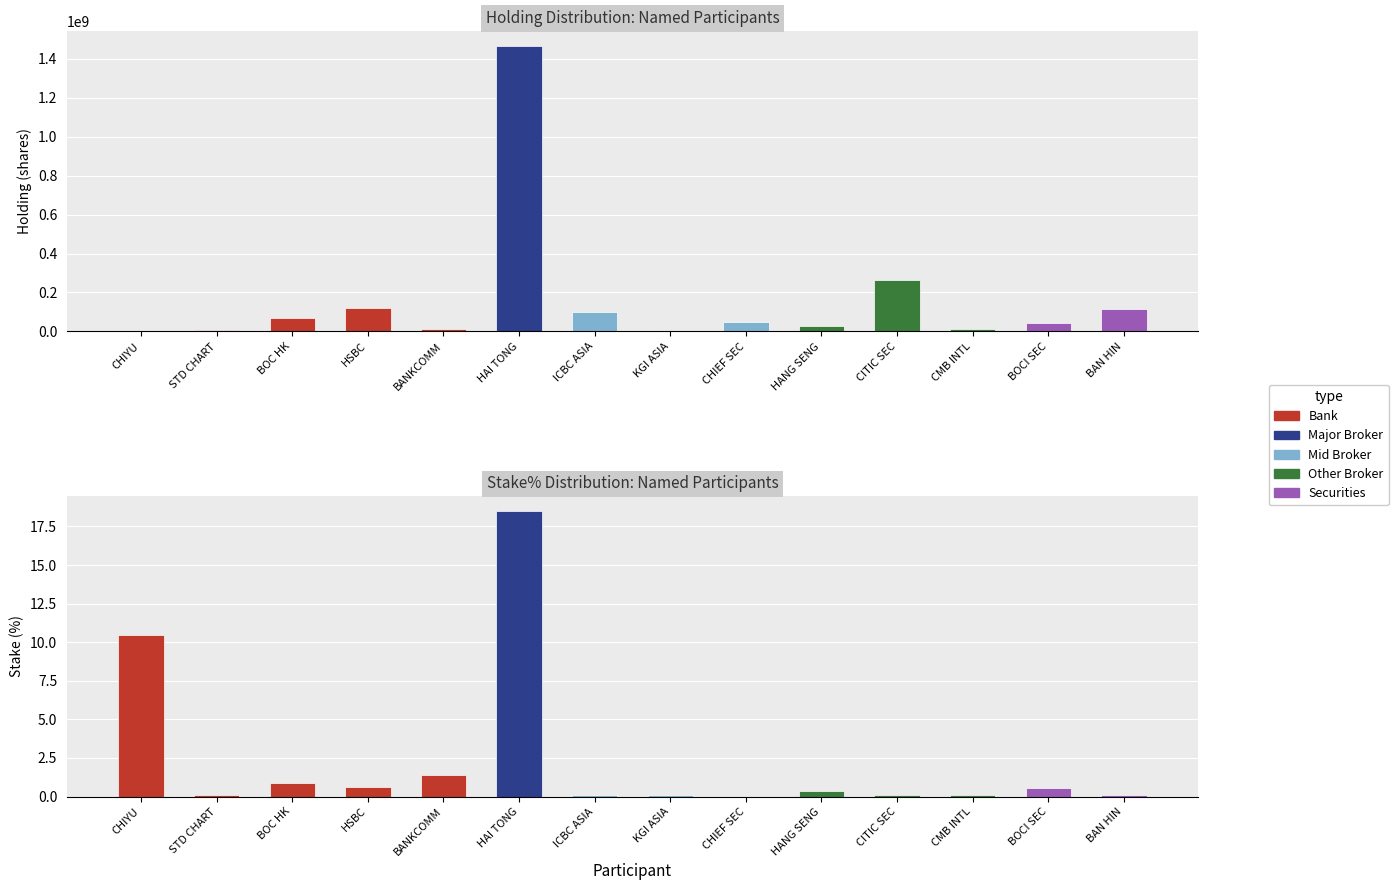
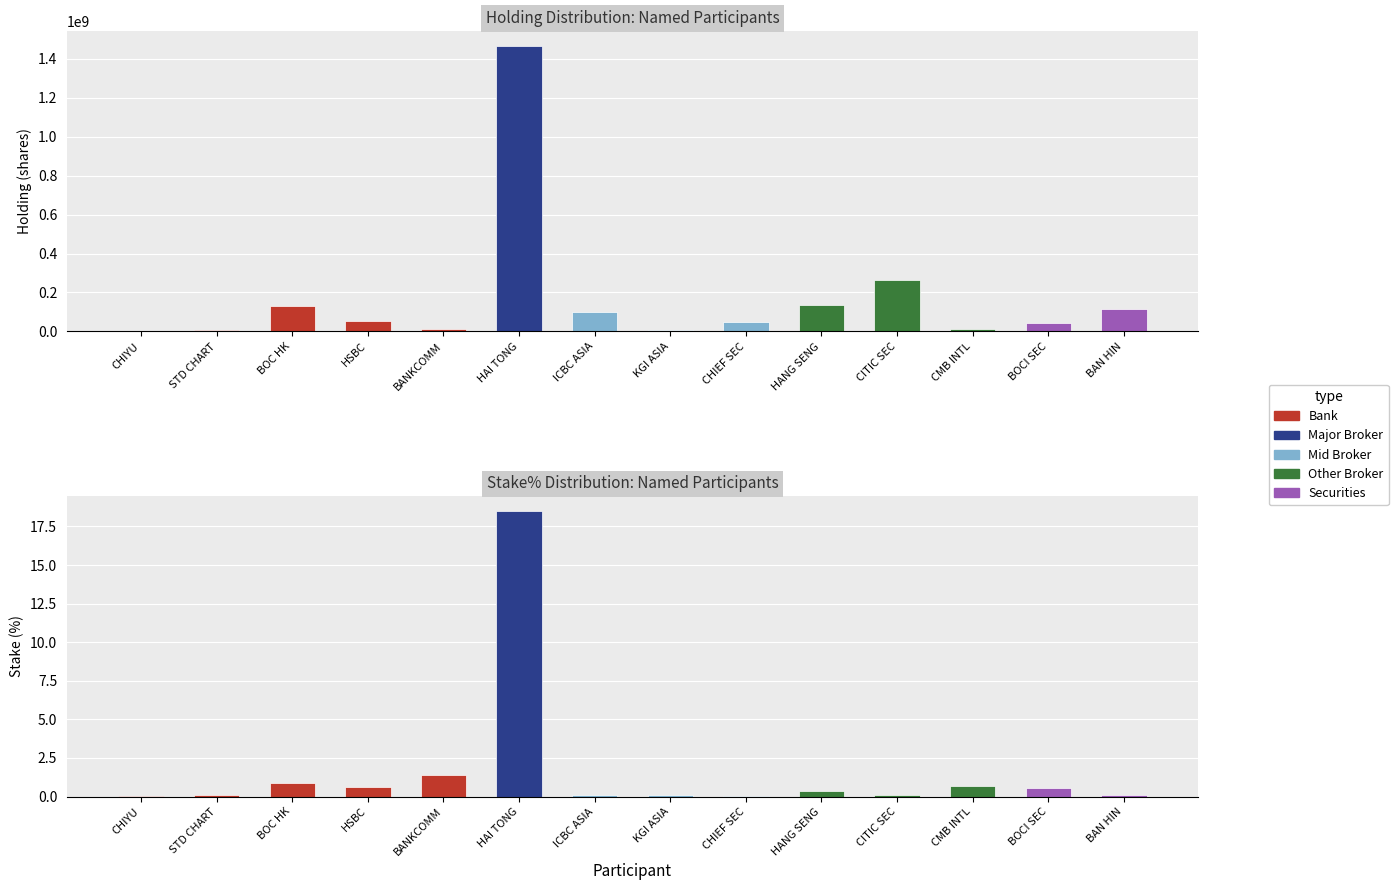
Holding Distribution: Named Participants, BOC HK: 70000000 -> 130000000
Holding Distribution: Named Participants, HSBC: 120000000 -> 50000000
Holding Distribution: Named Participants, HANG SENG: 30000000 -> 130000000
Stake% Distribution: Named Participants, CHIYU: 10.5 -> 0.0
Stake% Distribution: Named Participants, CMB INTL: 0.1 -> 0.7
